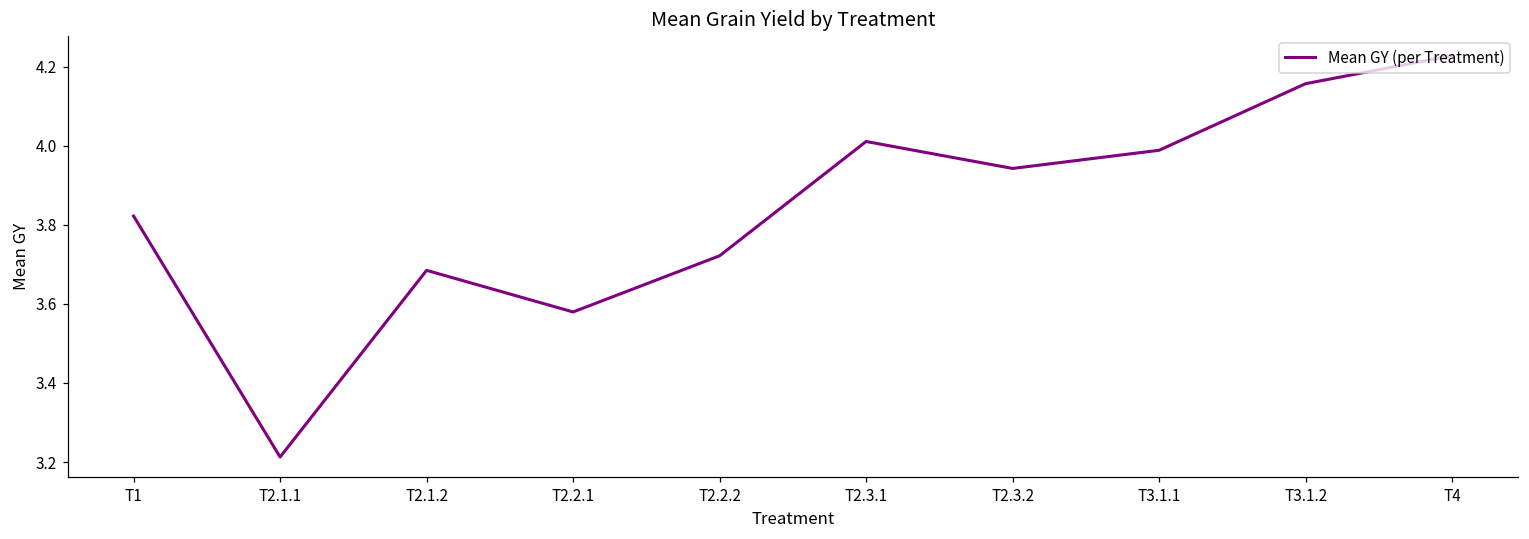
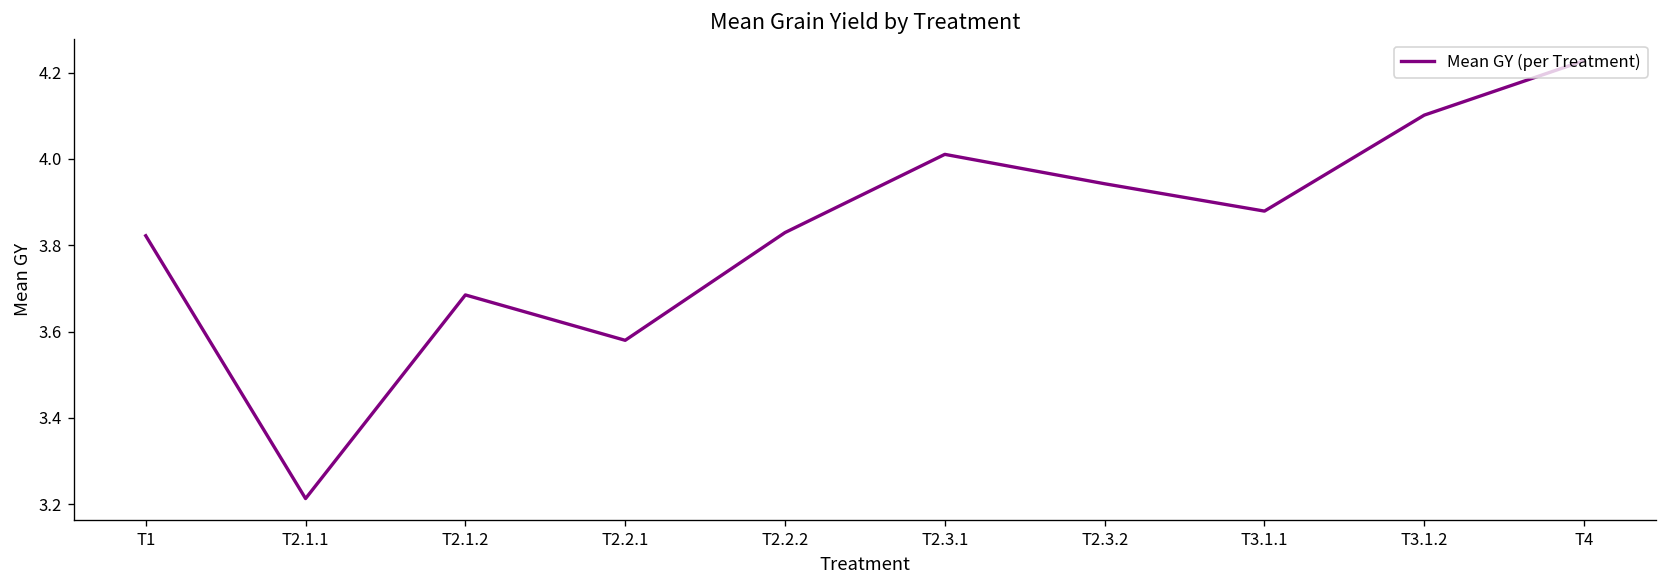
T2.2.2: 3.72 -> 3.83
T3.1.1: 3.99 -> 3.88
T3.1.2: 4.16 -> 4.10
